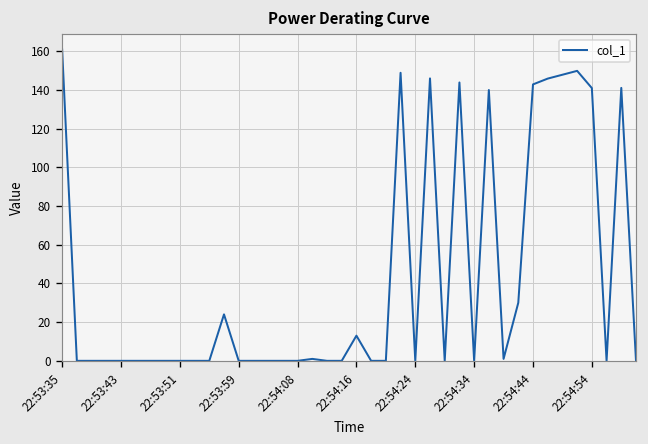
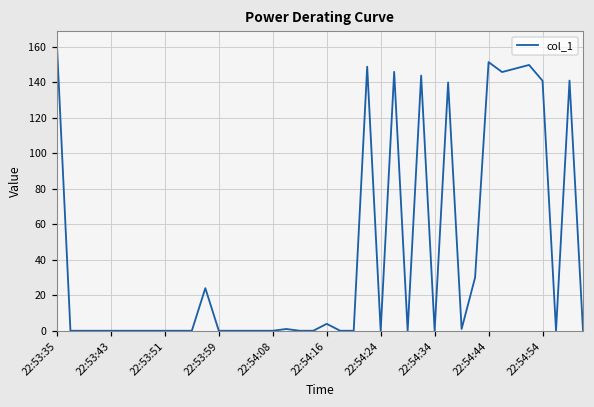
22:54:16: 13 -> 4
22:54:44: 143 -> 151
